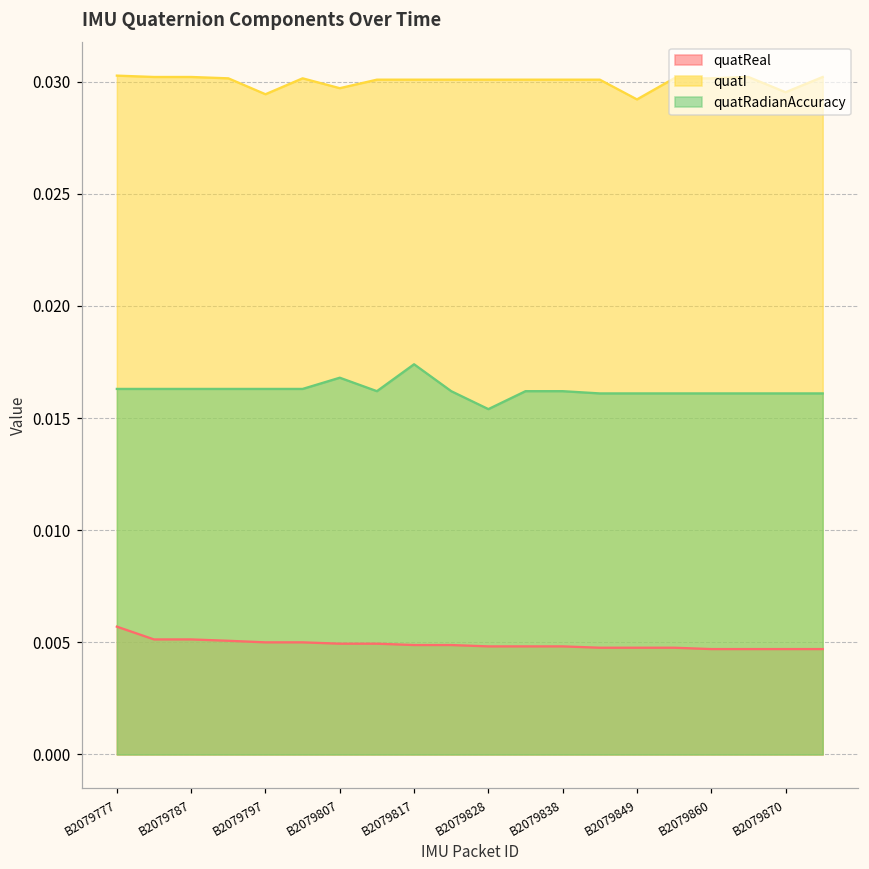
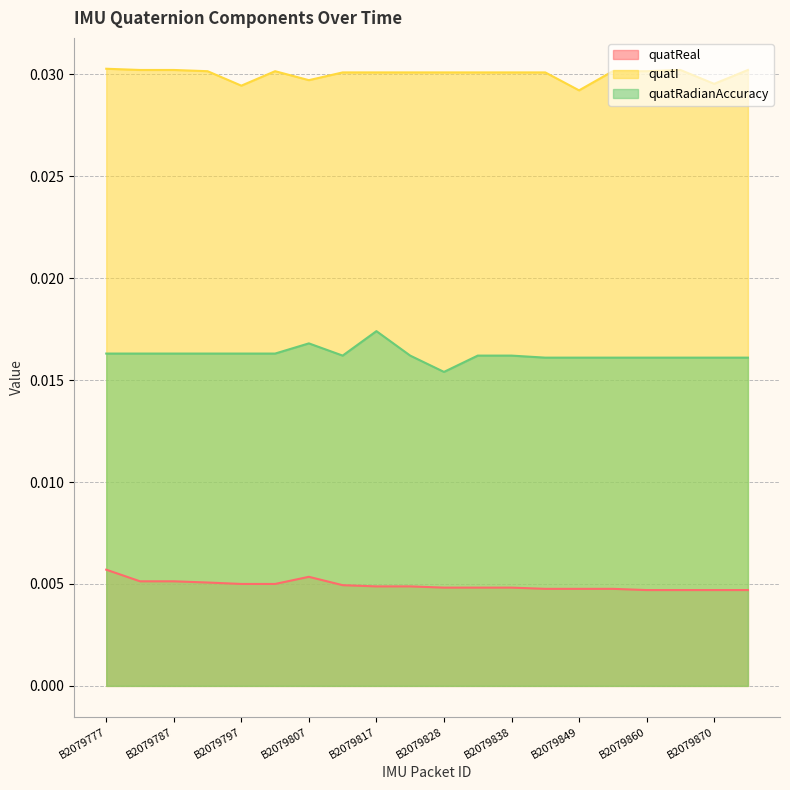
quatReal, B2079807: 0.0049 -> 0.0054
